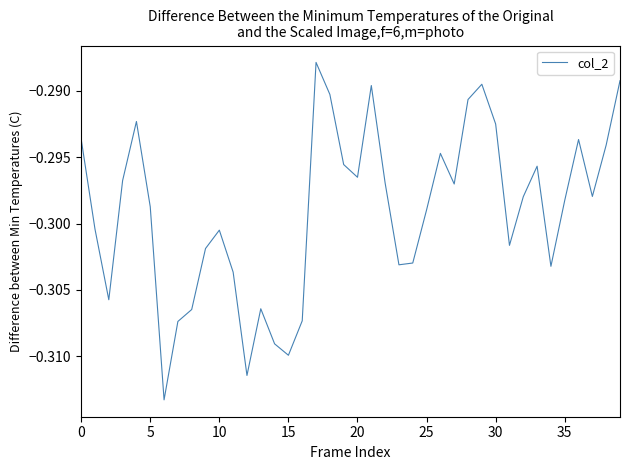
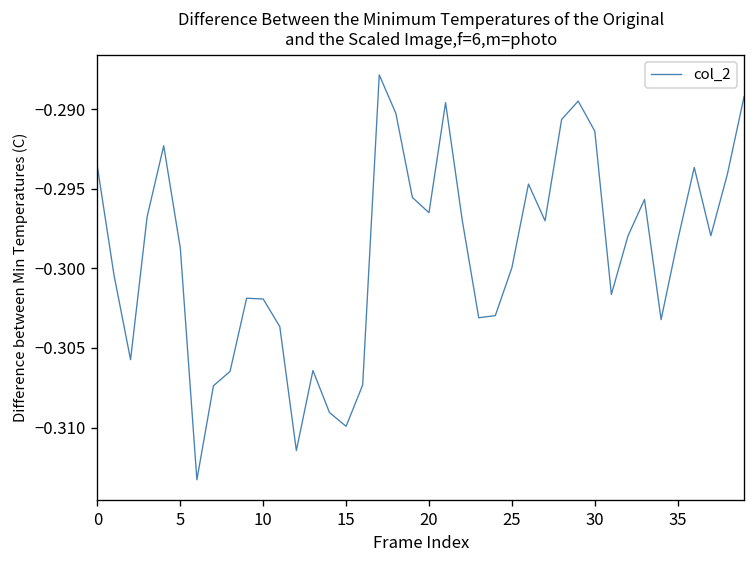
10: -0.3005 -> -0.3019
25: -0.2990 -> -0.3000
30: -0.2925 -> -0.2914
